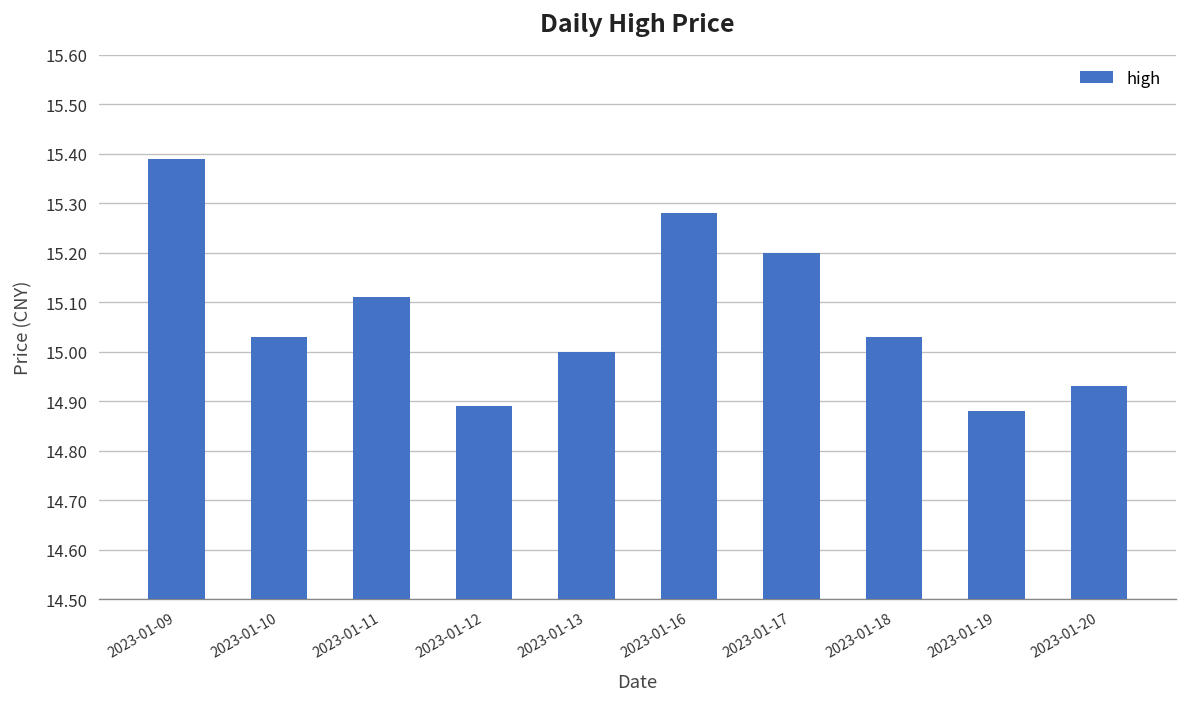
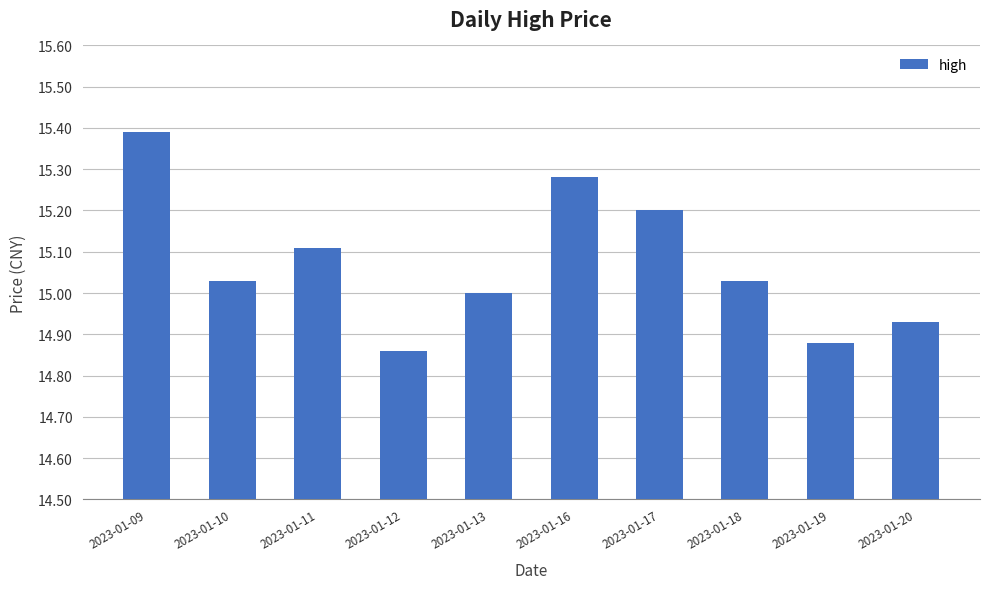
2023-01-12: 14.89 -> 14.86
